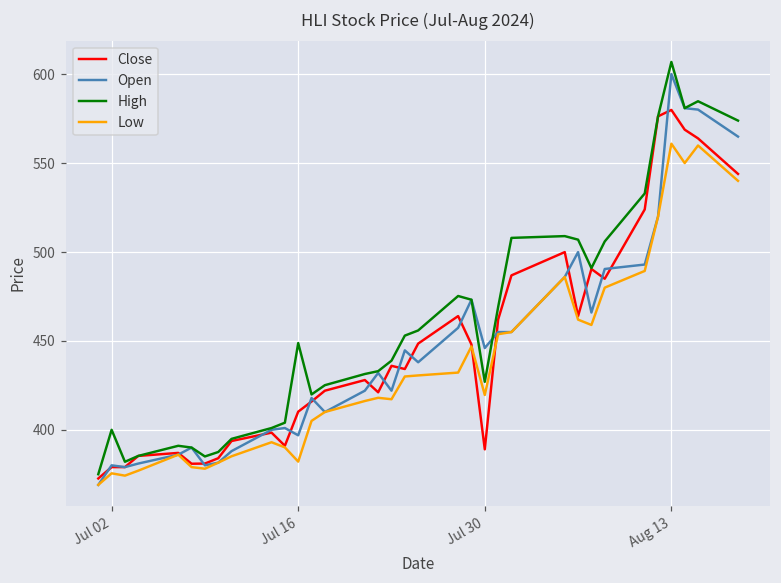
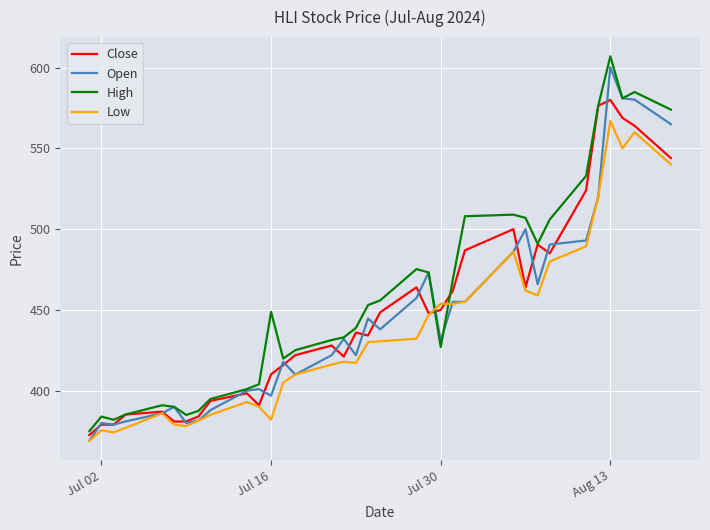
High, Jul 02: 400 -> 384
Close, Jul 30: 389 -> 450
Open, Jul 30: 446 -> 431
Low, Jul 30: 420 -> 454
Low, Aug 13: 561 -> 567
